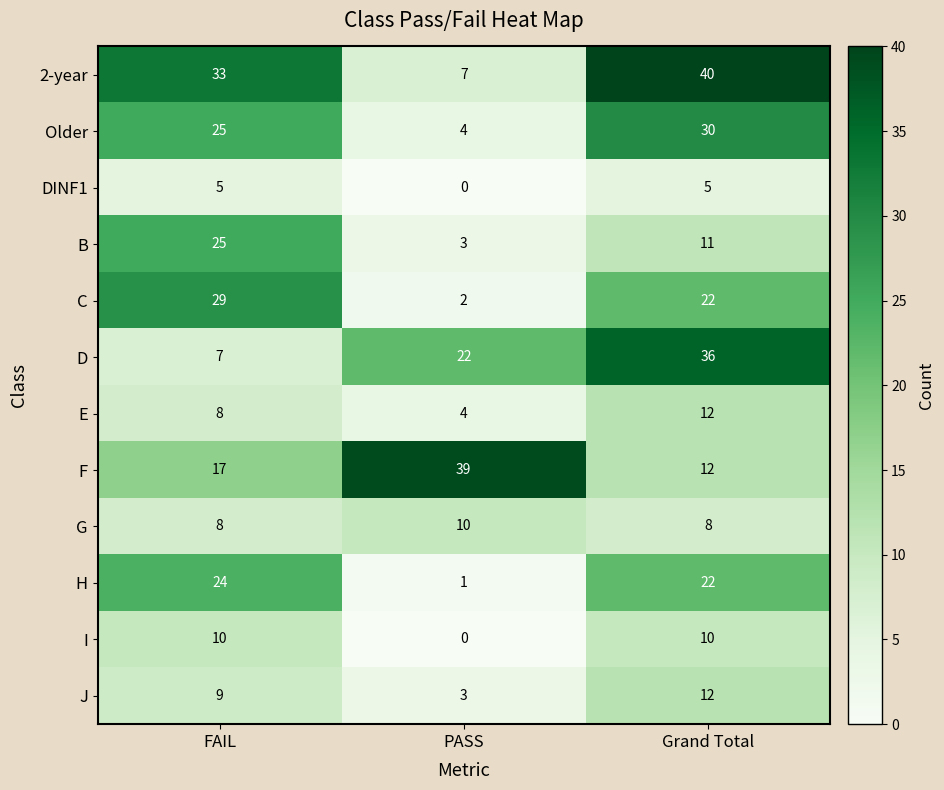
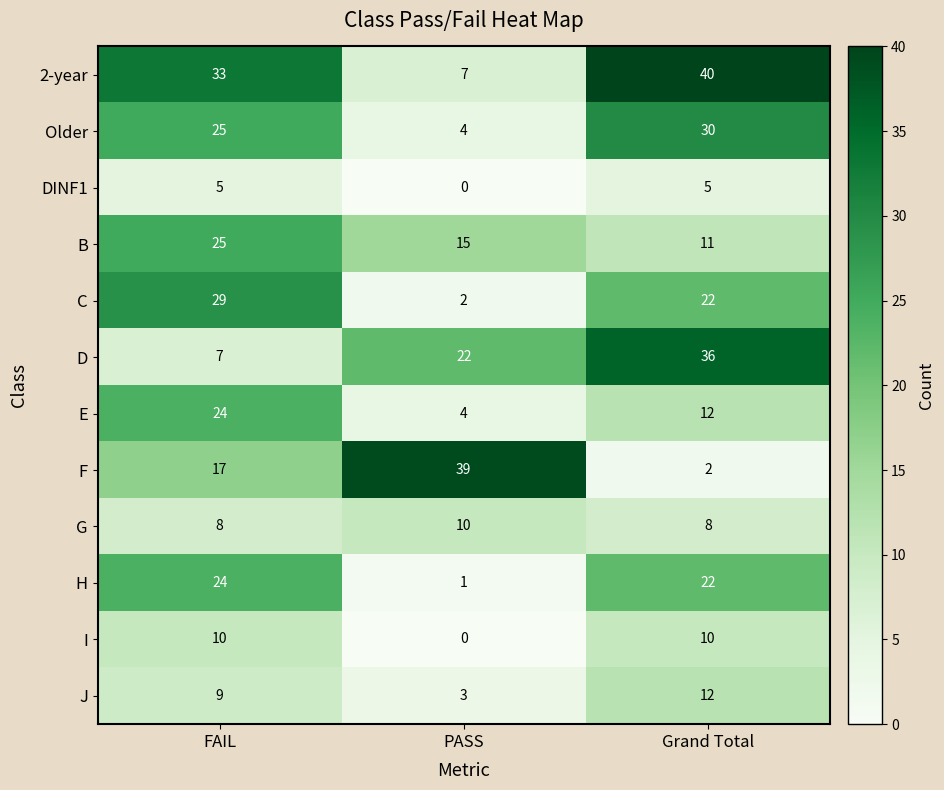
B, PASS: 3 -> 15
E, FAIL: 8 -> 24
F, Grand Total: 12 -> 2
